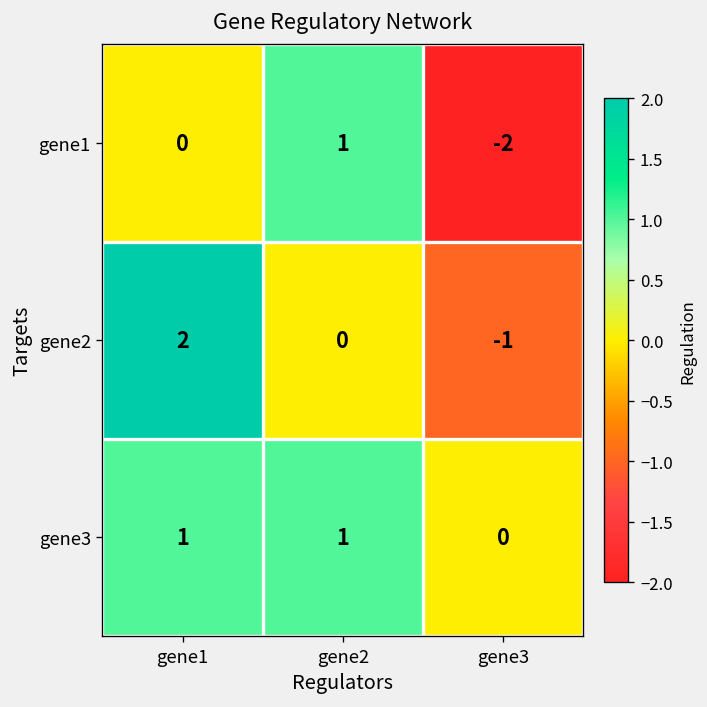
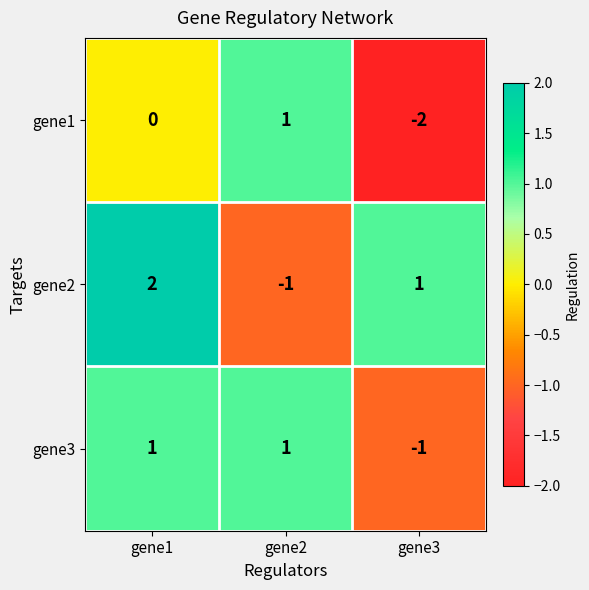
gene2, gene2: 0 -> -1
gene2, gene3: -1 -> 1
gene3, gene3: 0 -> -1
